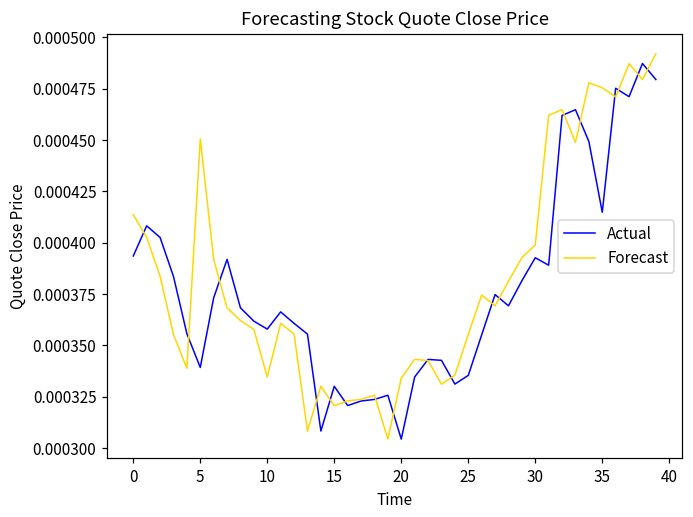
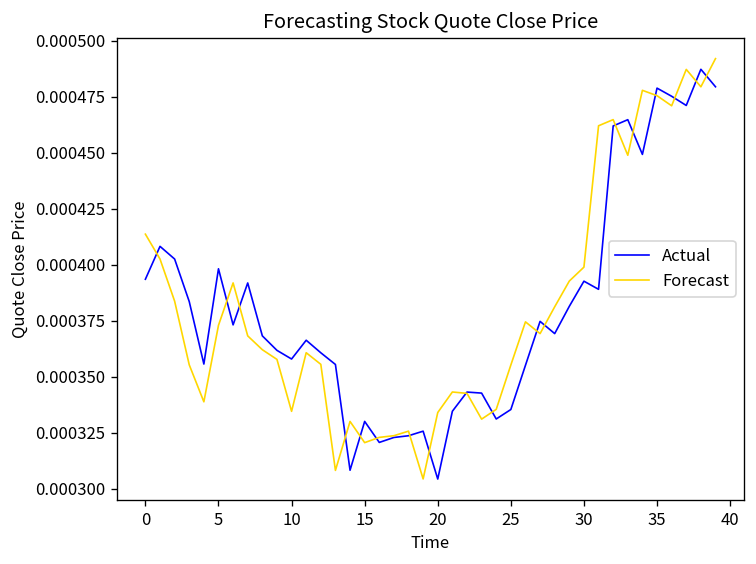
Actual, 5: 0.000339 -> 0.000398
Forecast, 5: 0.000451 -> 0.000373
Actual, 35: 0.000415 -> 0.000479
